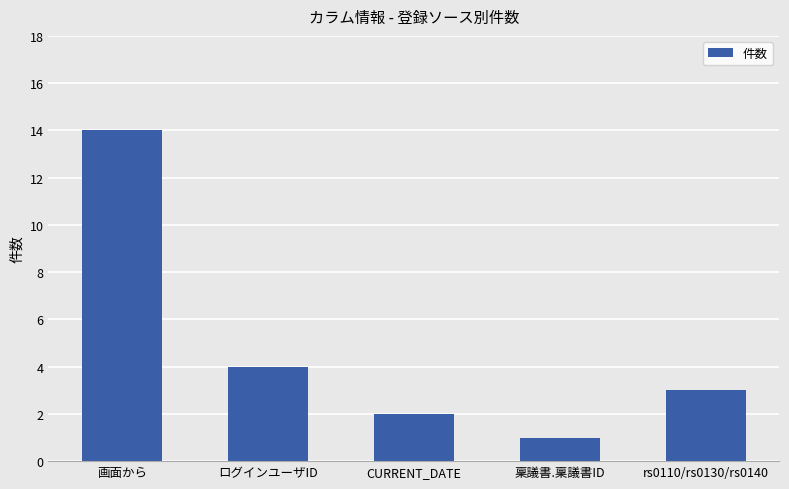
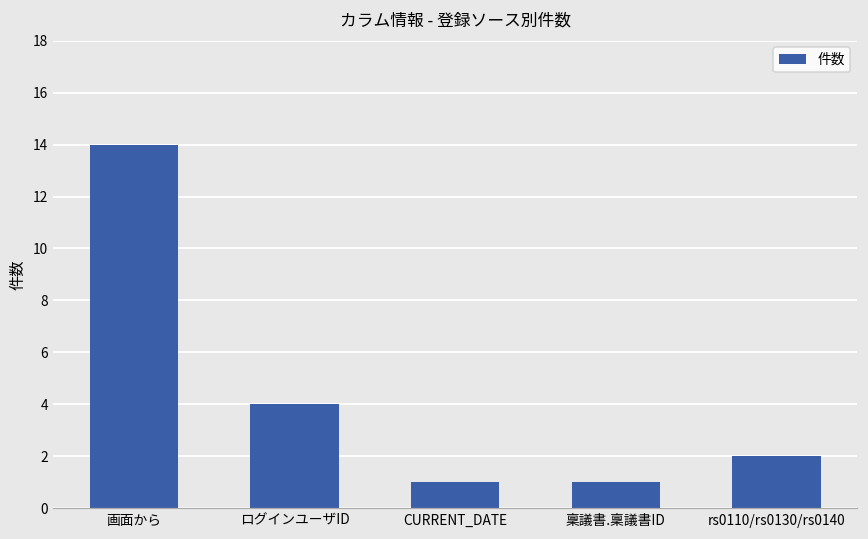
CURRENT_DATE: 2 -> 1
rs0110/rs0130/rs0140: 3 -> 2
